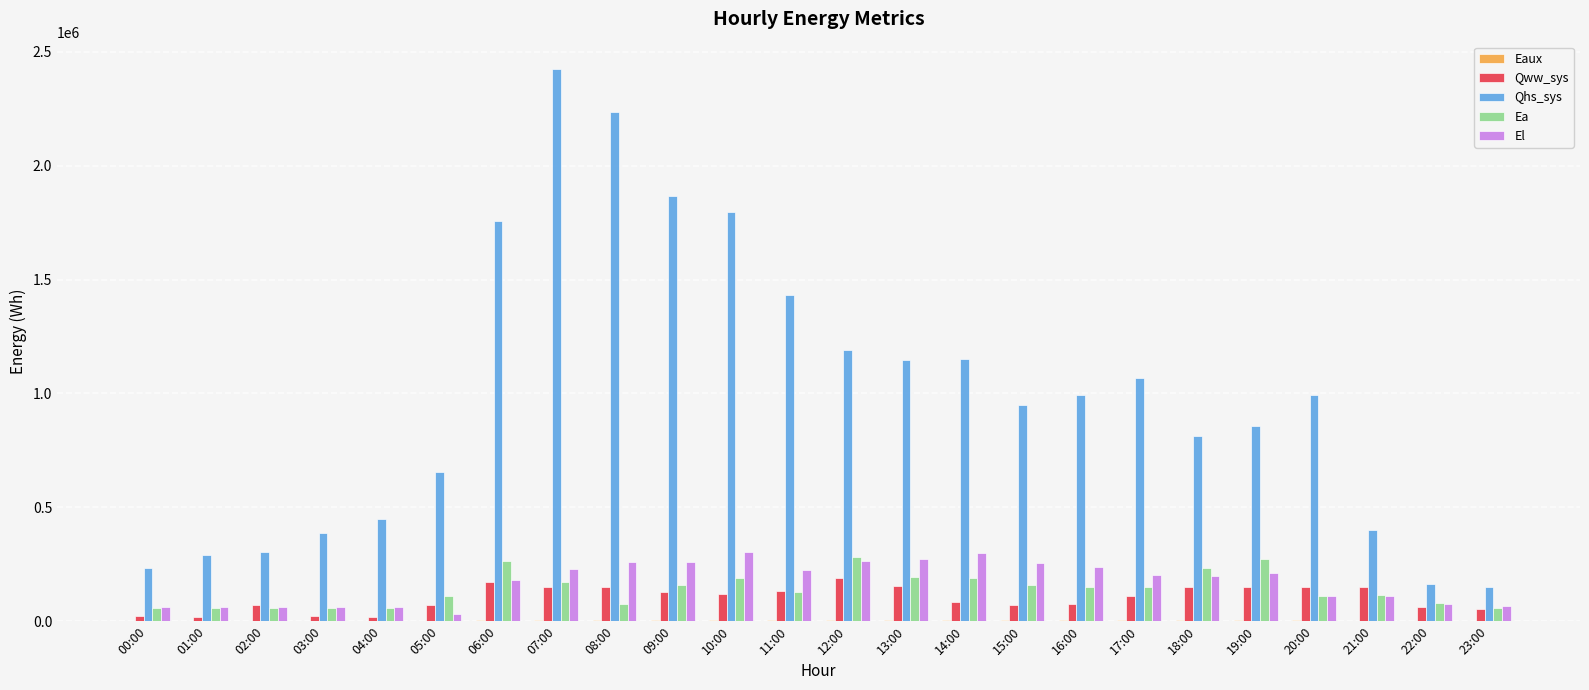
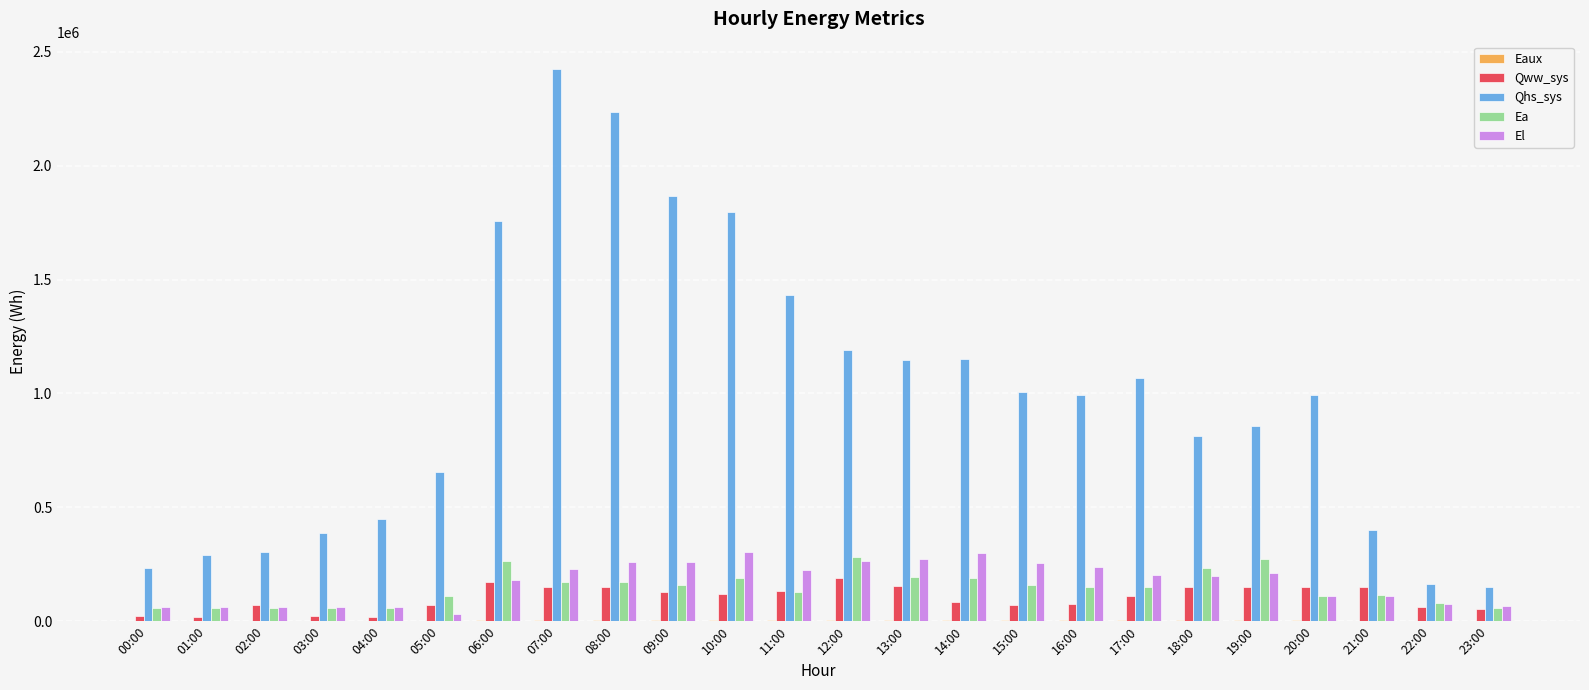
Ea, 08:00: 80000 -> 170000
Qhs_sys, 15:00: 950000 -> 1010000
